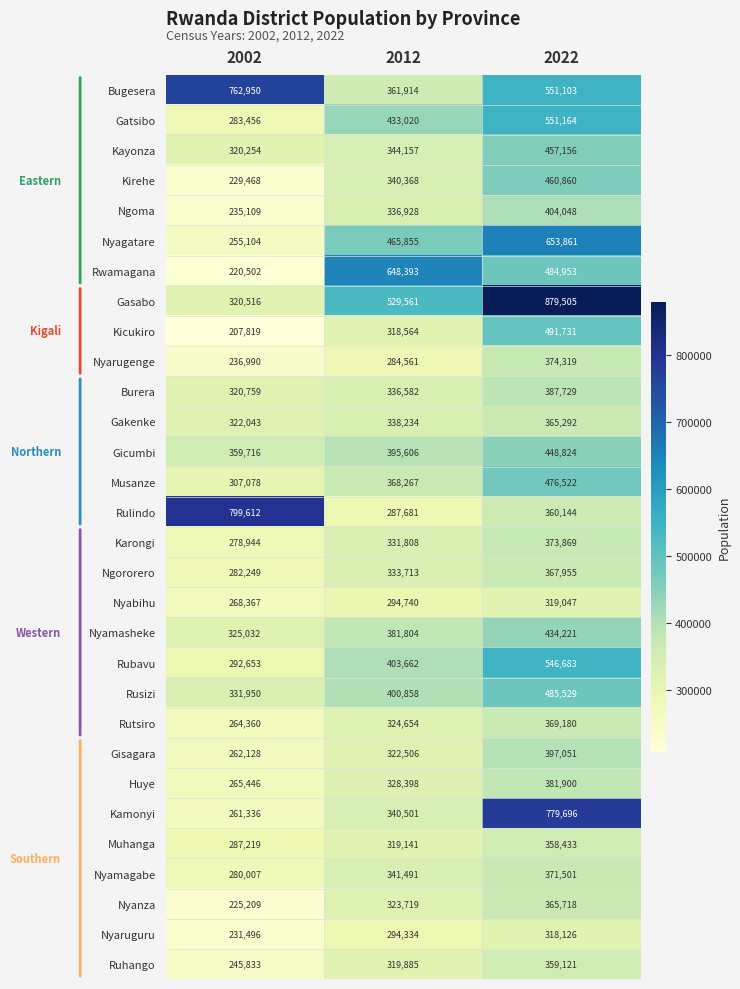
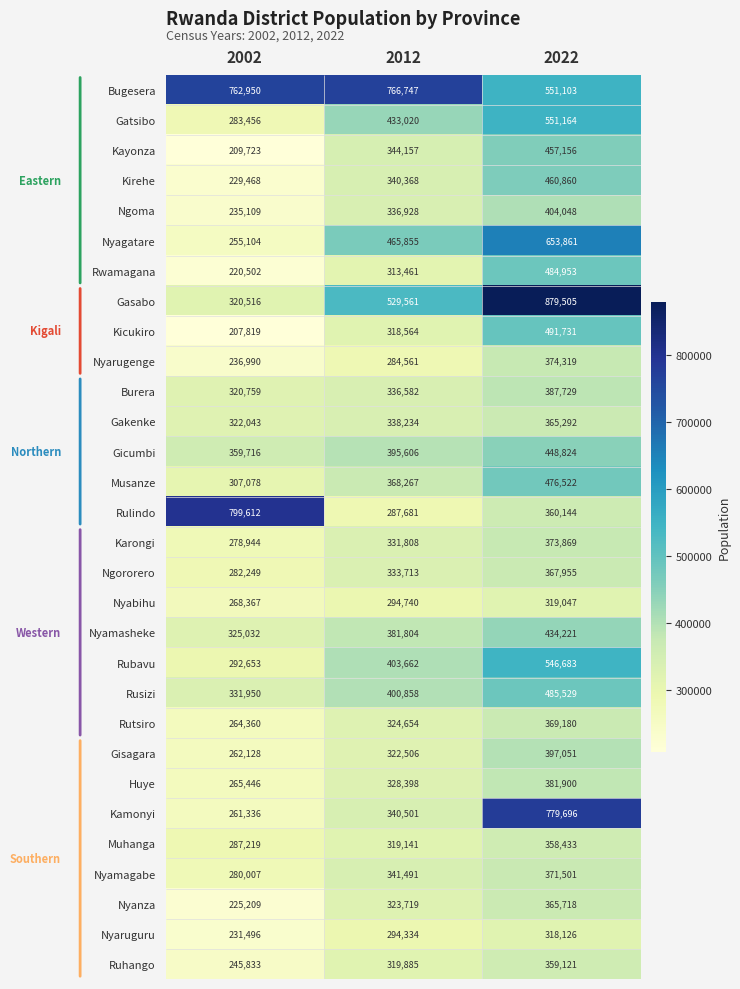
Bugesera, 2012: 361,914 -> 766,747
Kayonza, 2002: 320,254 -> 209,723
Rwamagana, 2012: 648,393 -> 313,461
